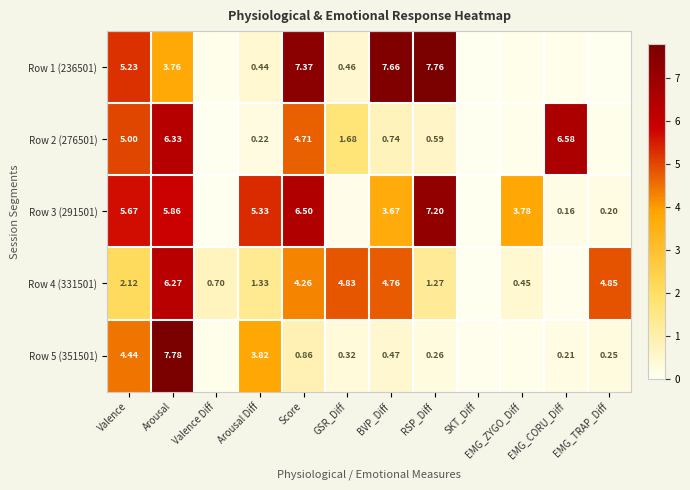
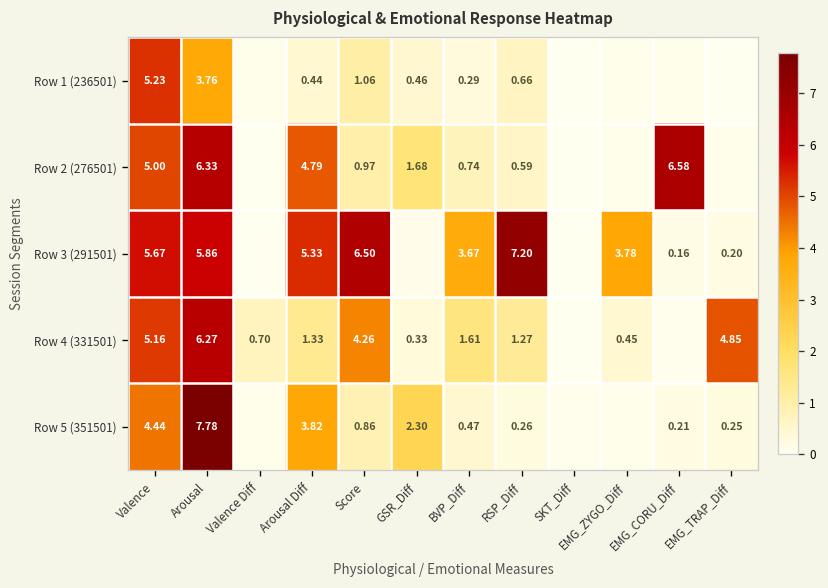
Row 1 (236501), Score: 7.37 -> 1.06
Row 1 (236501), BVP_Diff: 7.66 -> 0.29
Row 1 (236501), RSP_Diff: 7.76 -> 0.66
Row 2 (276501), Arousal Diff: 0.22 -> 4.79
Row 2 (276501), Score: 4.71 -> 0.97
Row 4 (331501), Valence: 2.12 -> 5.16
Row 4 (331501), GSR_Diff: 4.83 -> 0.33
Row 4 (331501), BVP_Diff: 4.76 -> 1.61
Row 5 (351501), GSR_Diff: 0.32 -> 2.30
